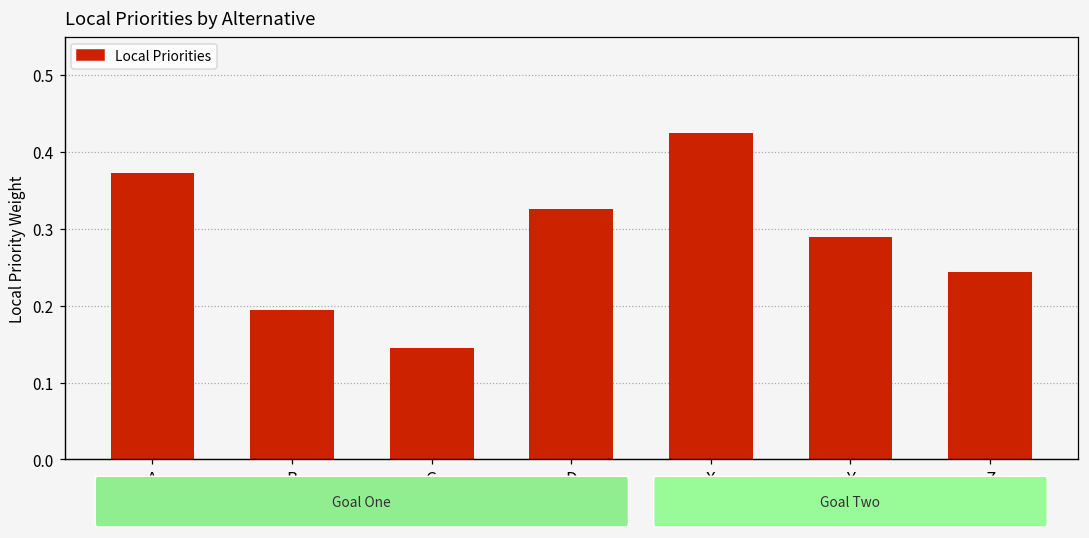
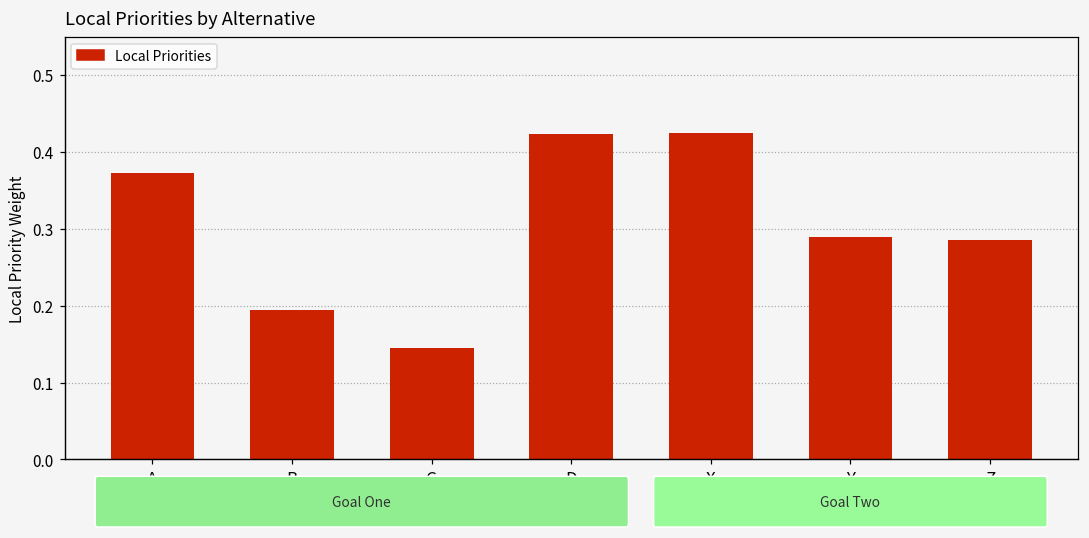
D: 0.33 -> 0.42
Z: 0.24 -> 0.29
